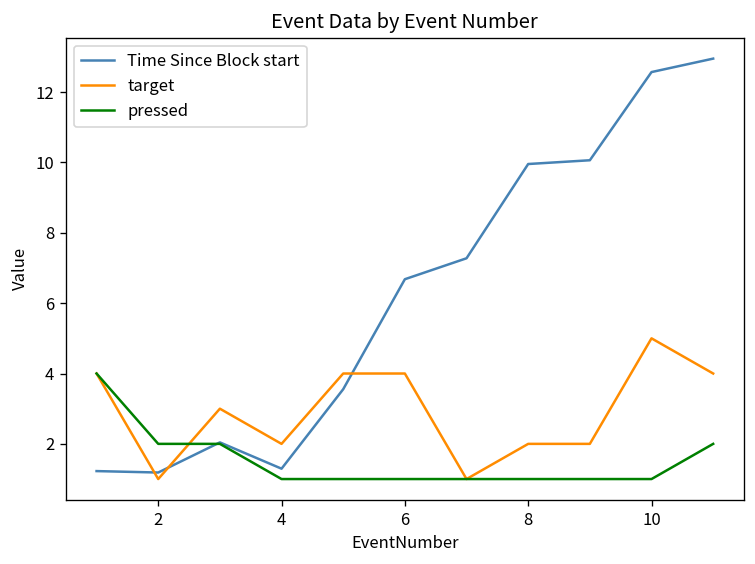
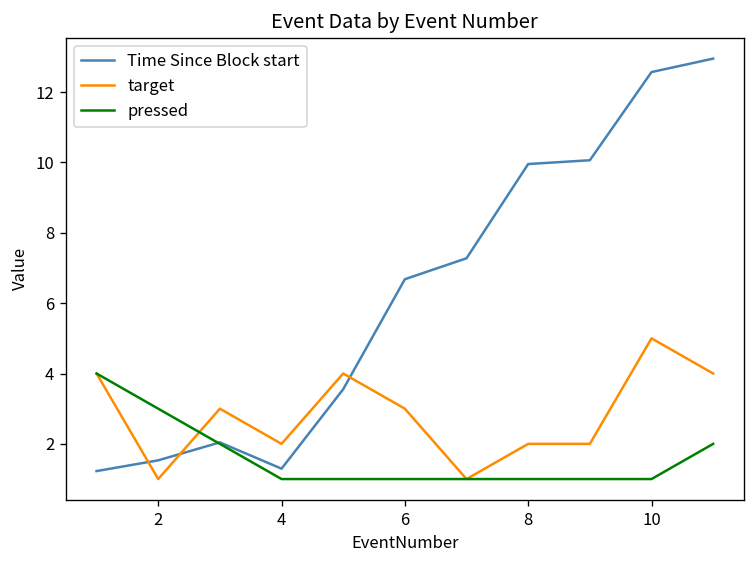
Time Since Block start, 2: 1.2 -> 1.5
pressed, 2: 2 -> 3
target, 6: 4 -> 3
